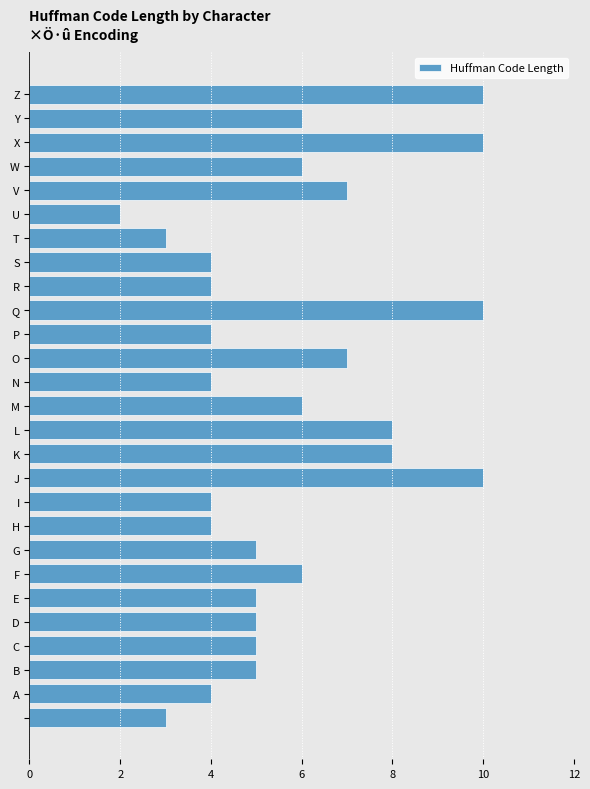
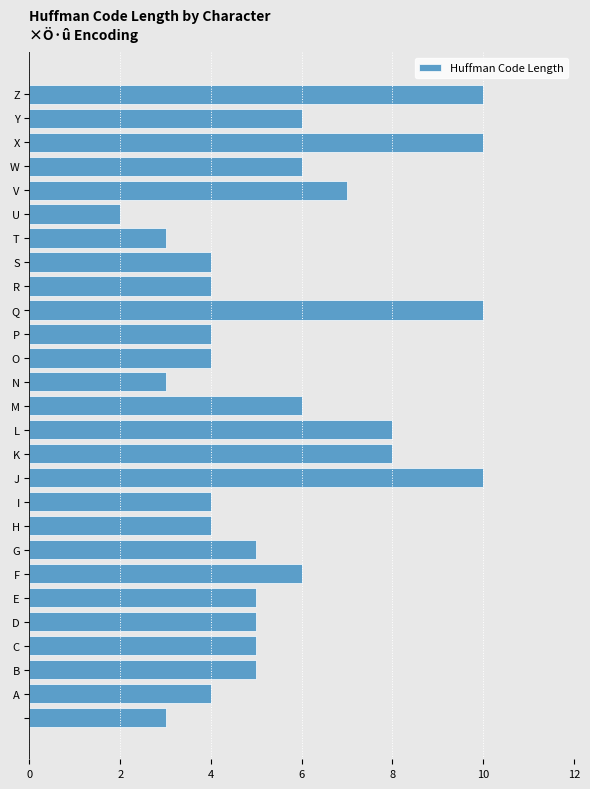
O: 7 -> 4
N: 4 -> 3
